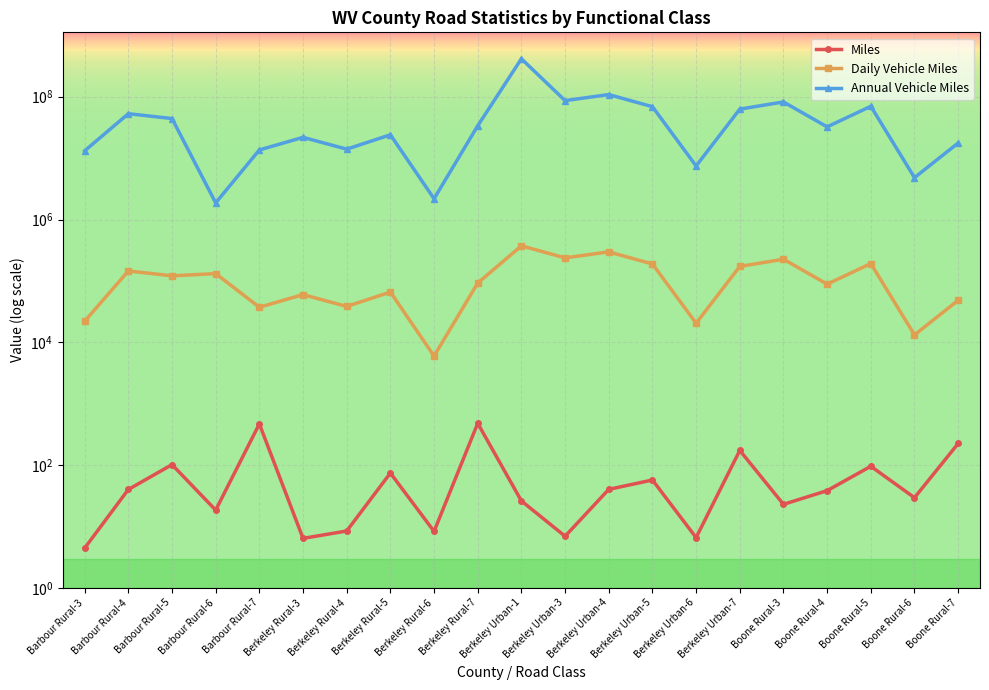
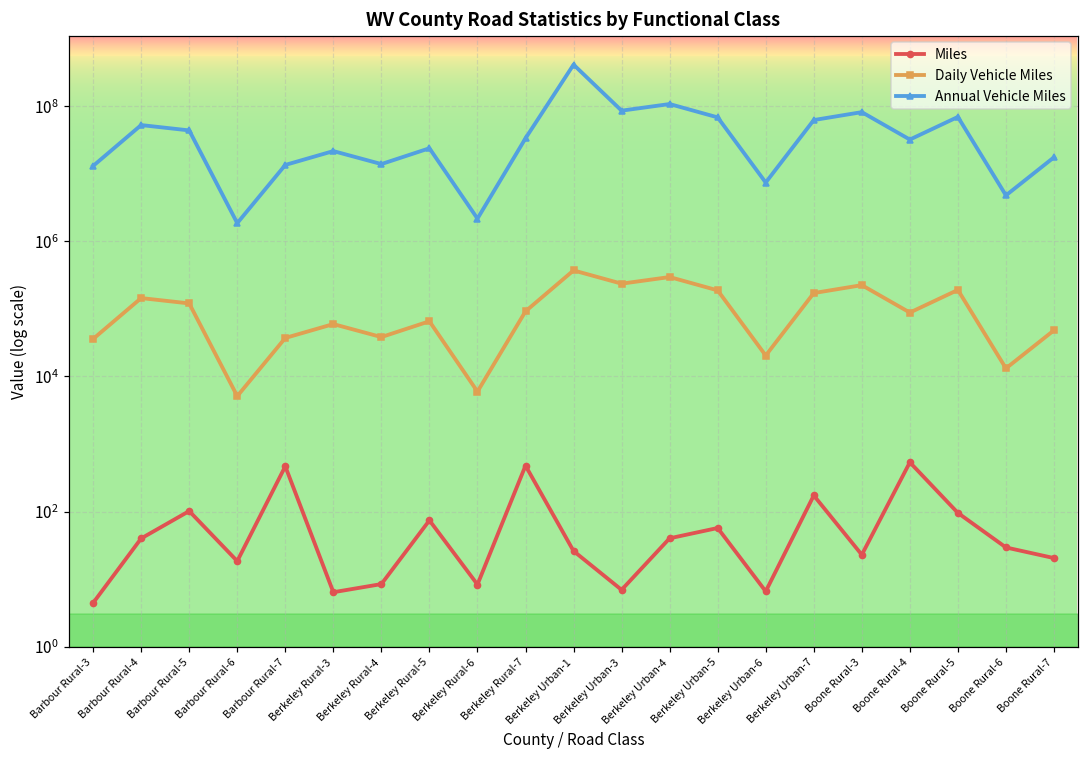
Daily Vehicle Miles, Barbour Rural-3: 22000 -> 40000
Daily Vehicle Miles, Barbour Rural-6: 130000 -> 5000
Miles, Boone Rural-4: 40 -> 500
Miles, Boone Rural-7: 220 -> 20
